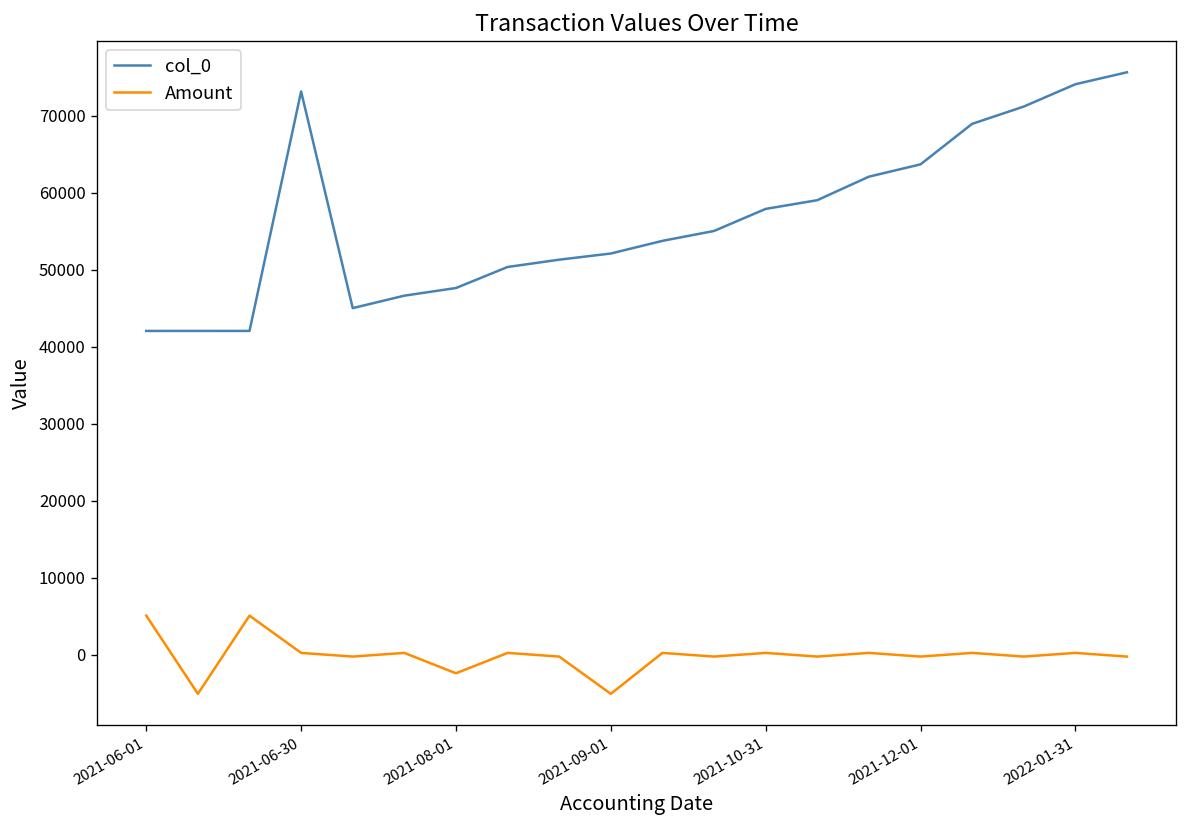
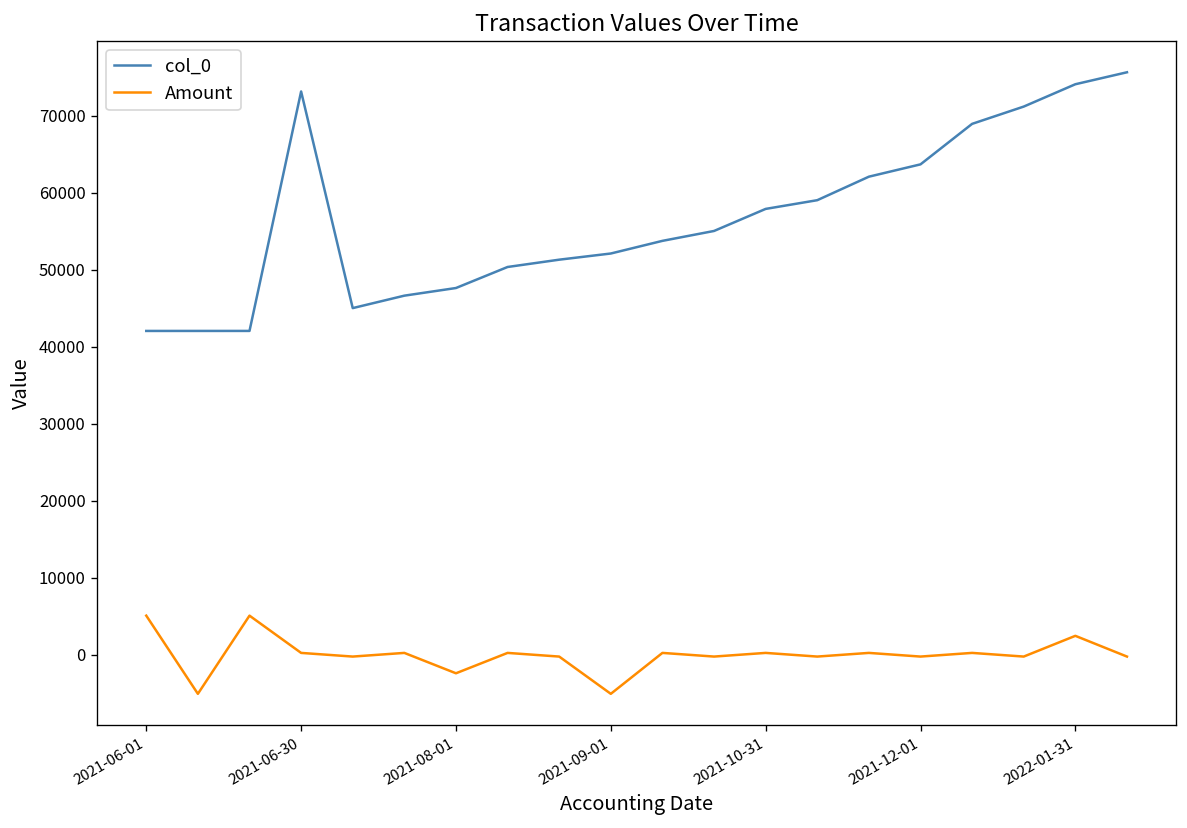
Amount, 2022-01-31: 0 -> 2000
